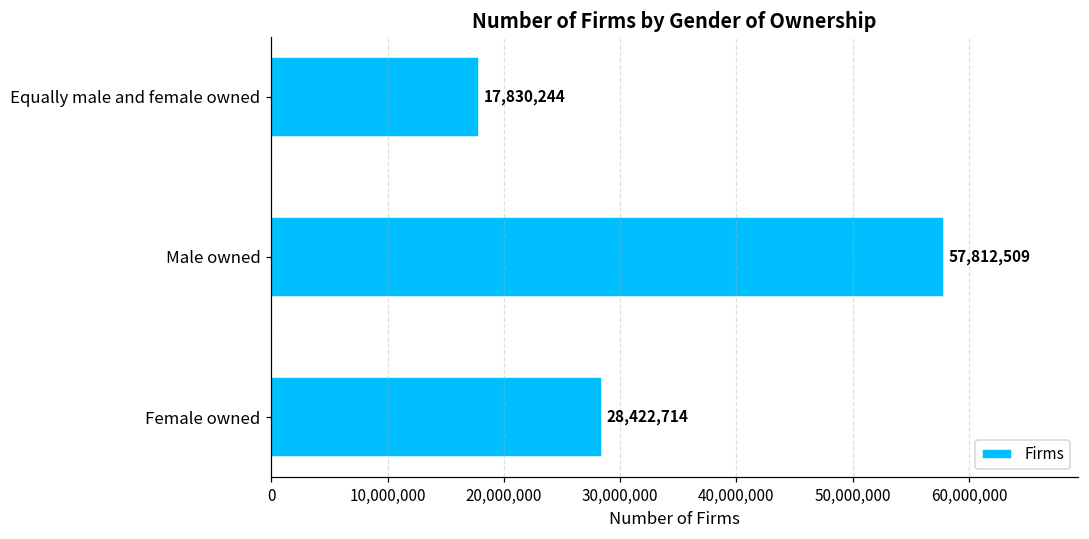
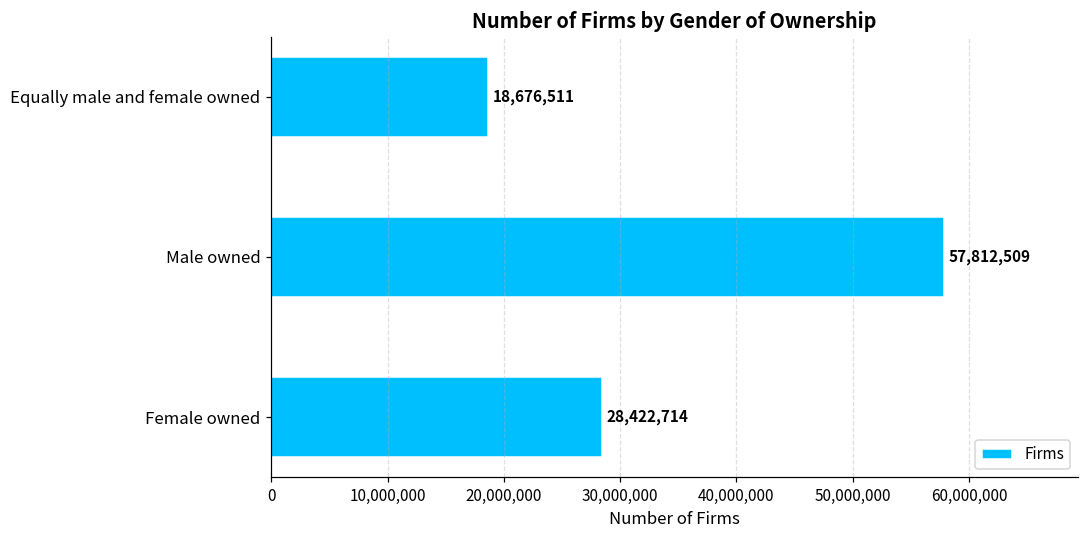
Equally male and female owned: 17,830,244 -> 18,676,511
